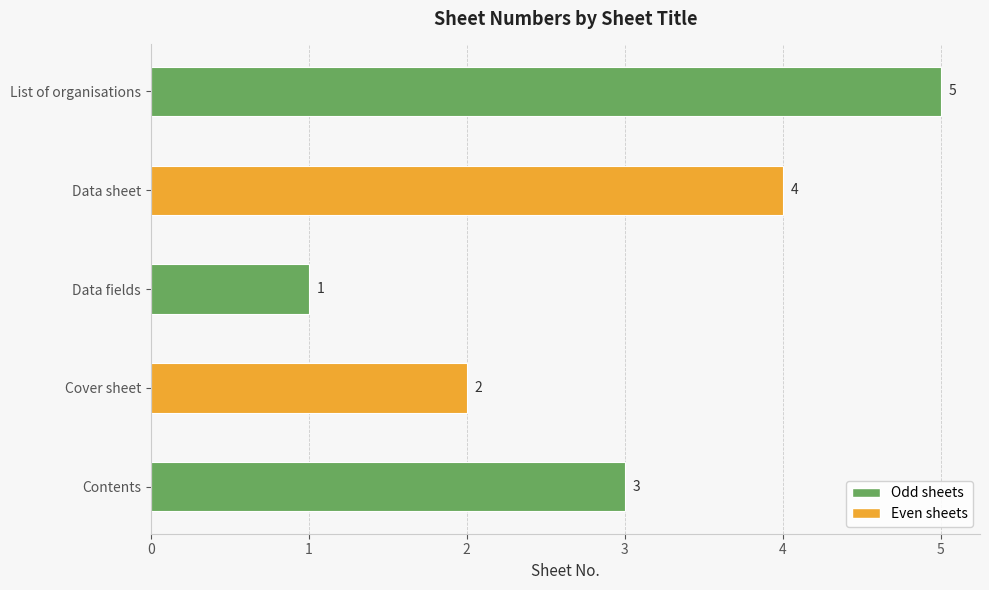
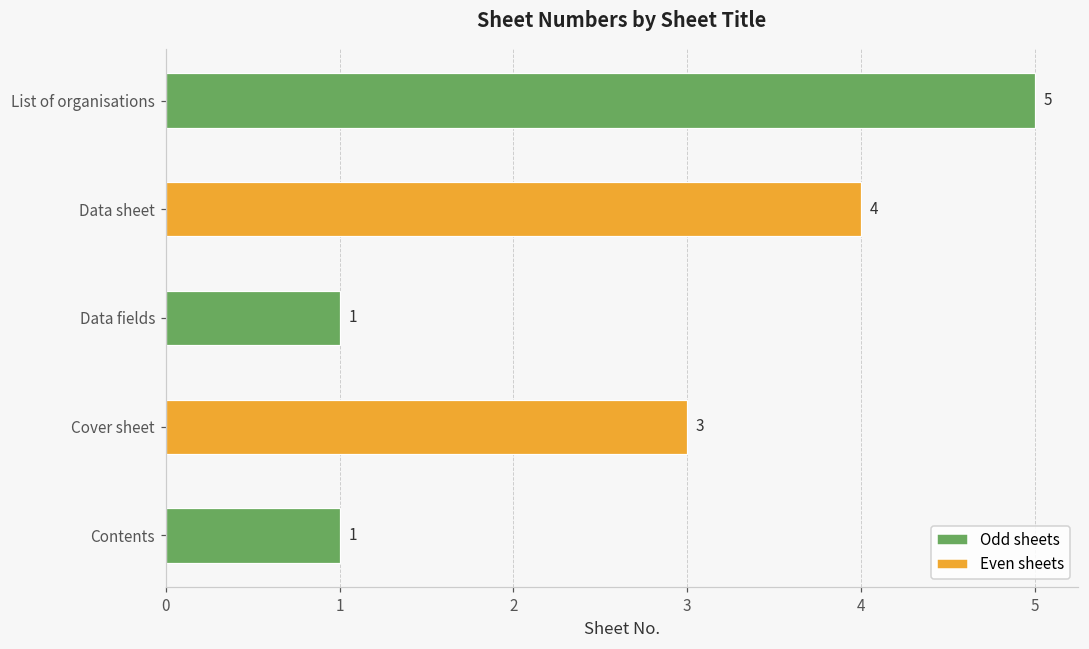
Cover sheet: 2 -> 3
Contents: 3 -> 1
